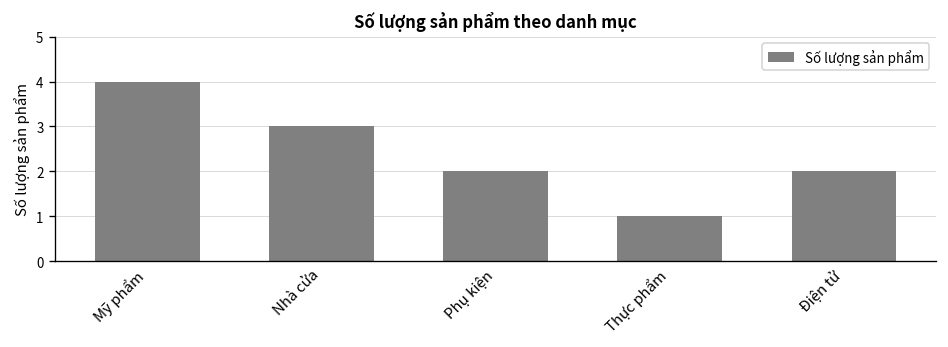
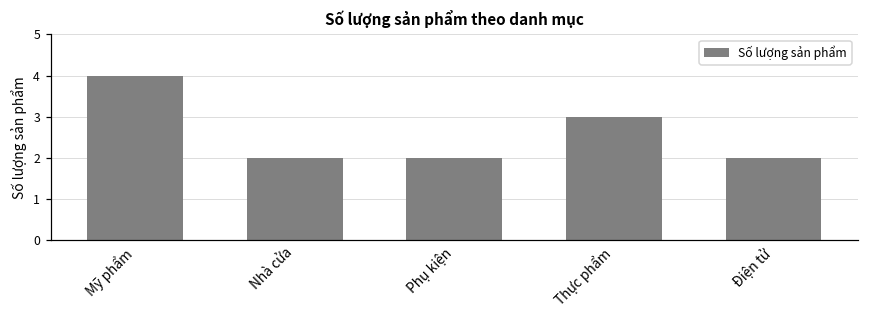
Nhà cửa: 3 -> 2
Thực phẩm: 1 -> 3
